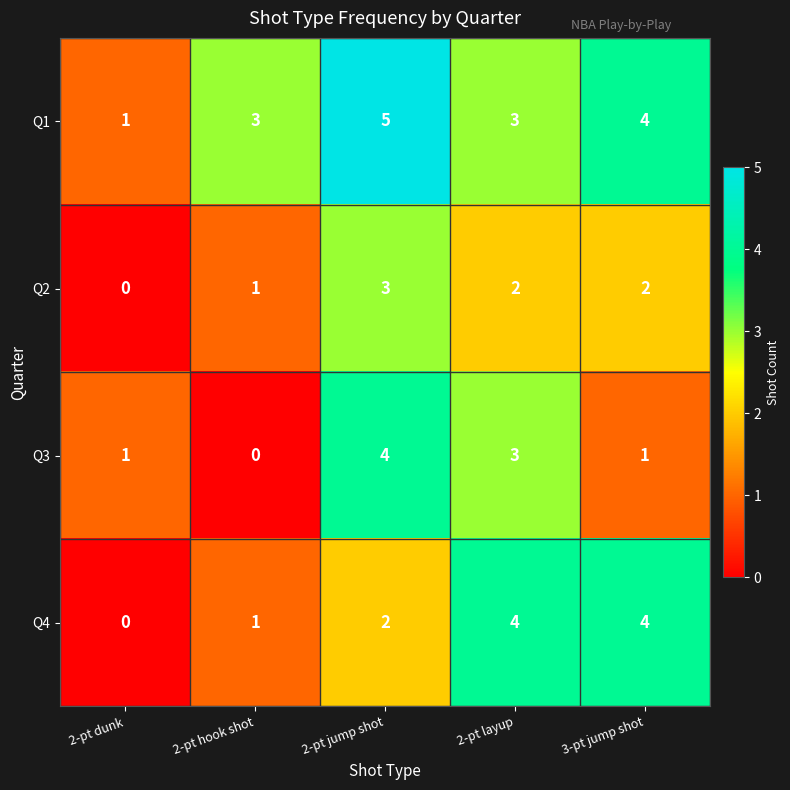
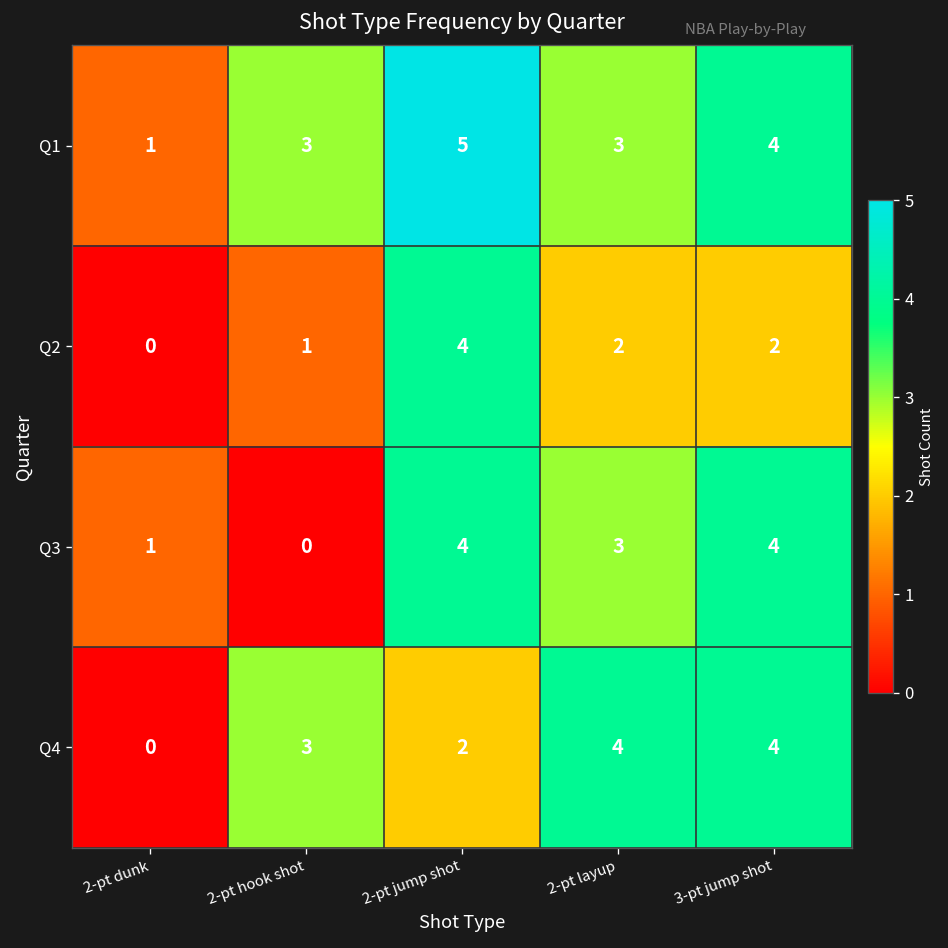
Q2, 2-pt jump shot: 3 -> 4
Q3, 3-pt jump shot: 1 -> 4
Q4, 2-pt hook shot: 1 -> 3
